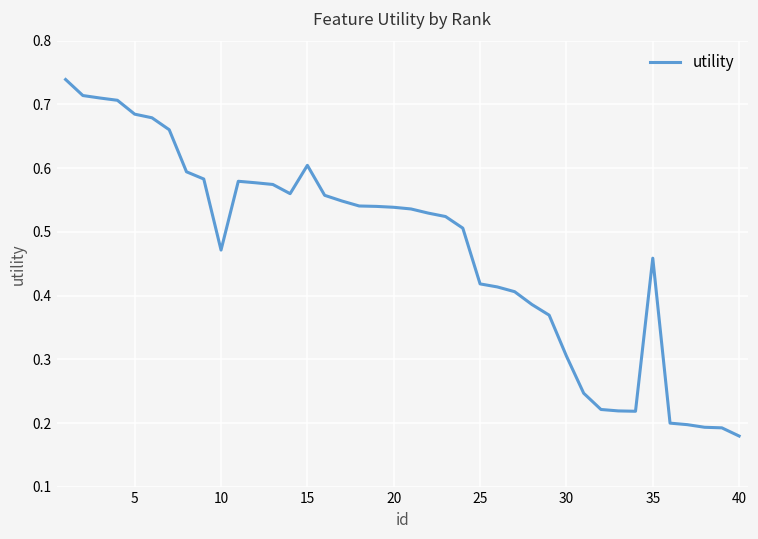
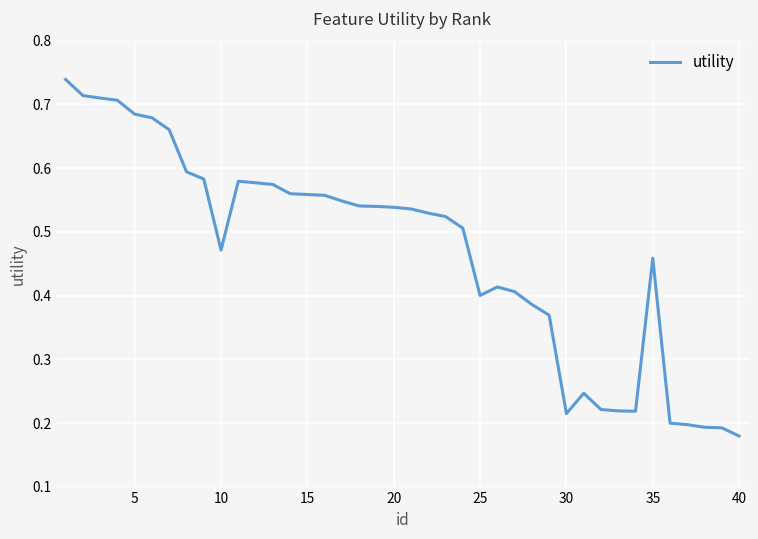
15: 0.60 -> 0.56
25: 0.42 -> 0.40
30: 0.31 -> 0.21
